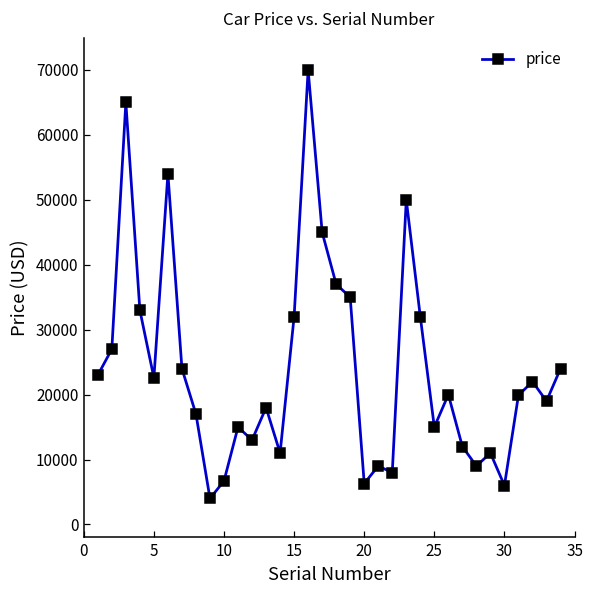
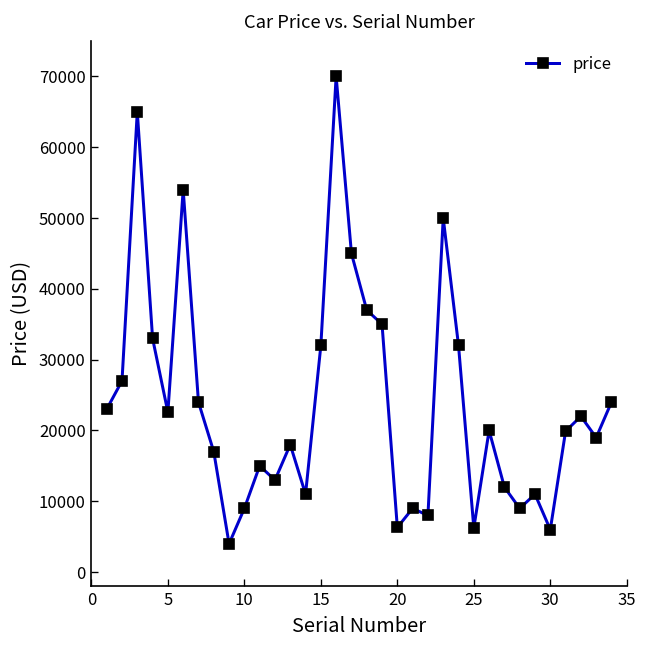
10: 7000 -> 9000
25: 15000 -> 6000
